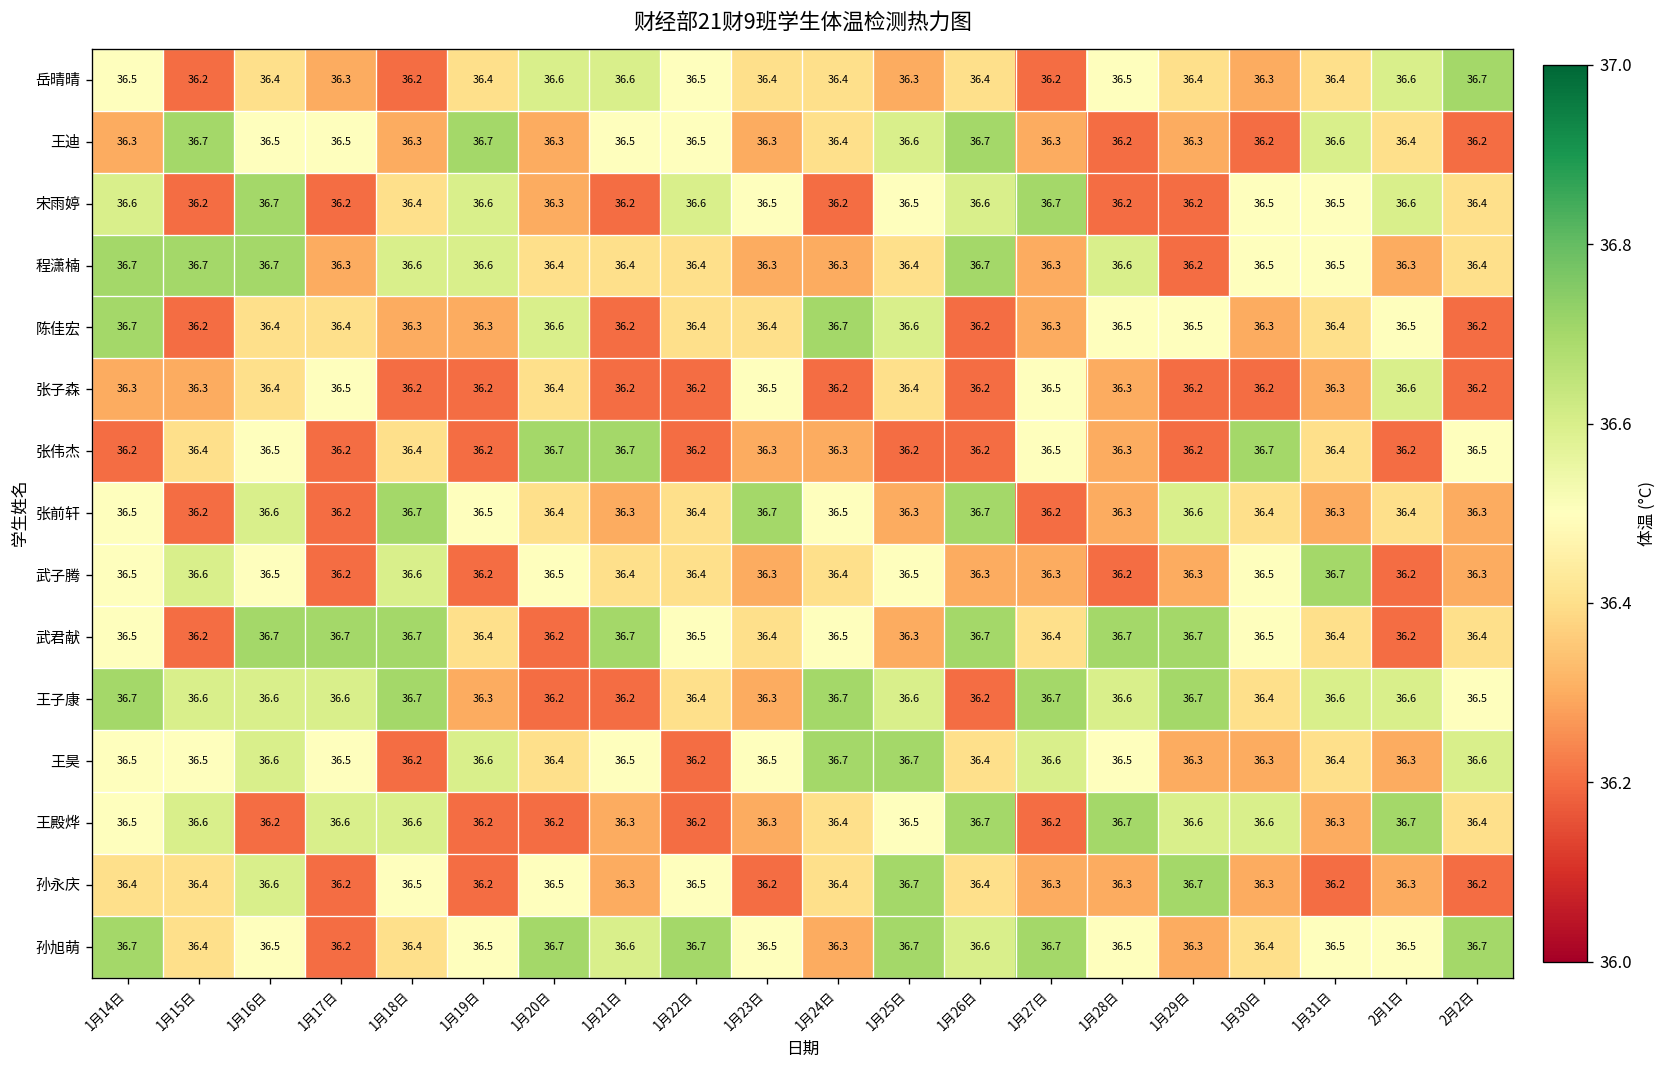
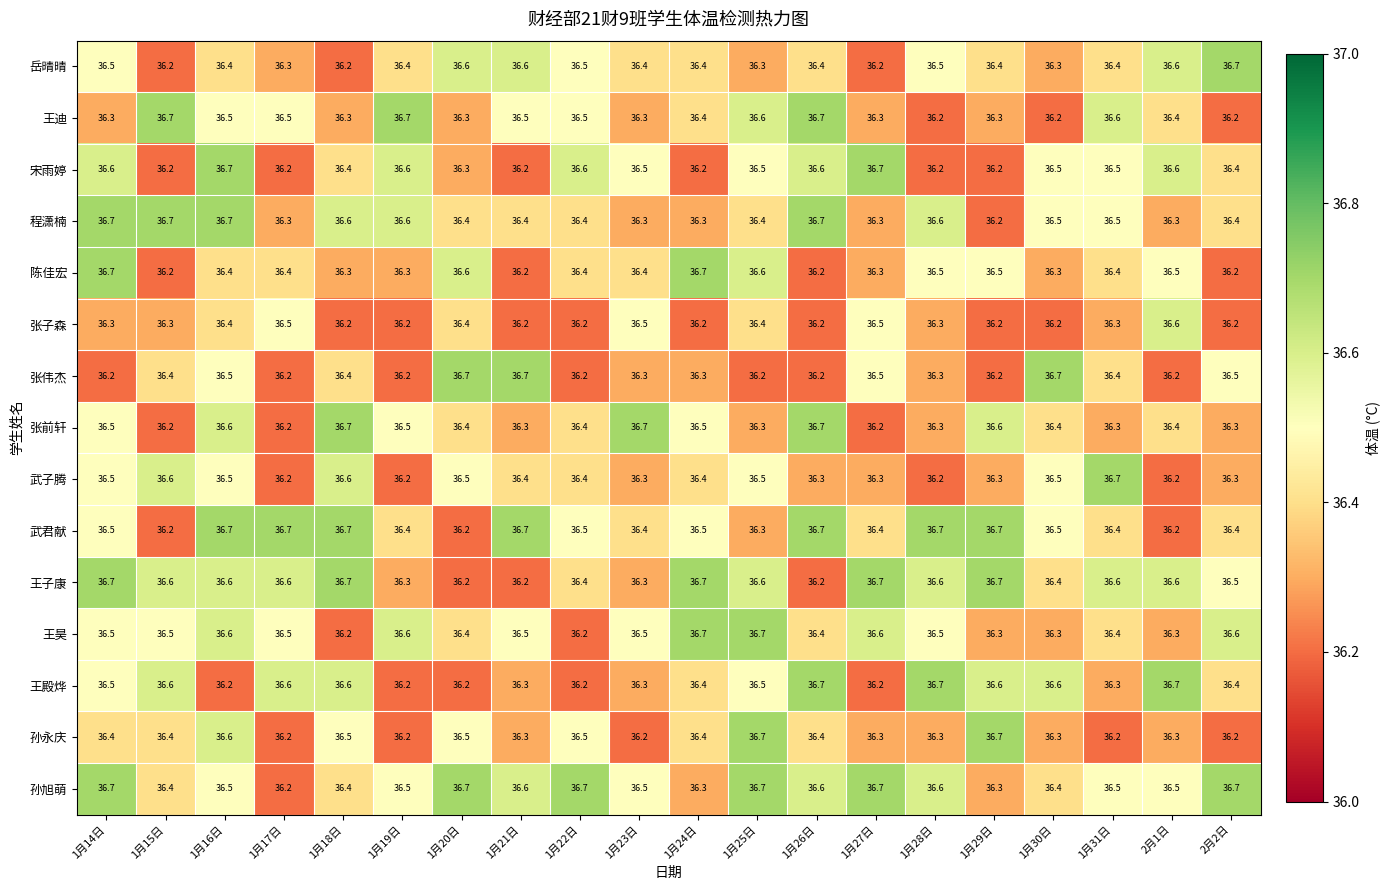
孙旭萌, 1月28日: 36.5 -> 36.6
